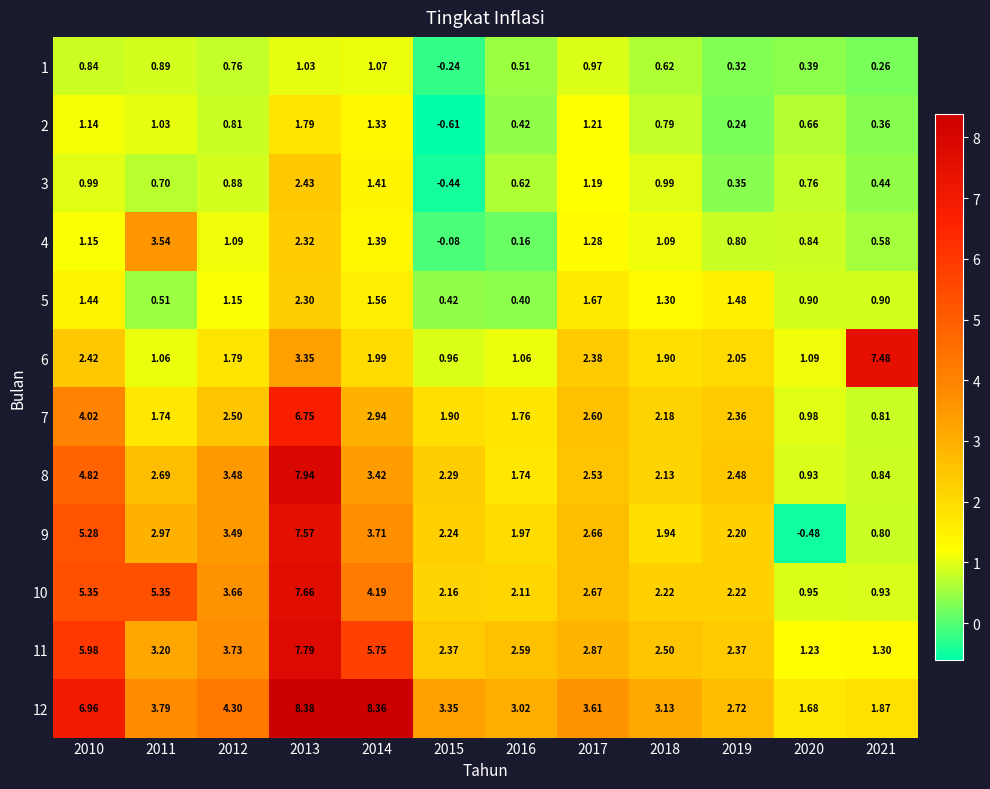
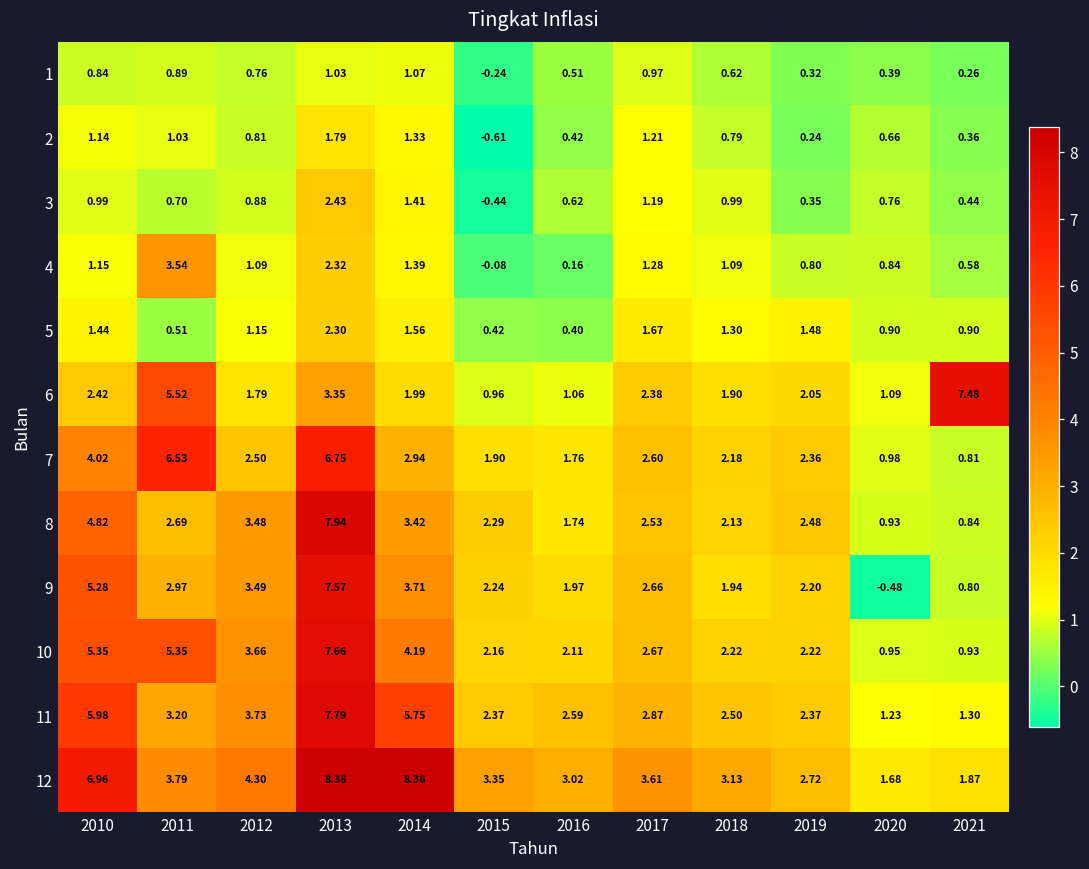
6, 2011: 1.06 -> 5.52
7, 2011: 1.74 -> 6.53
